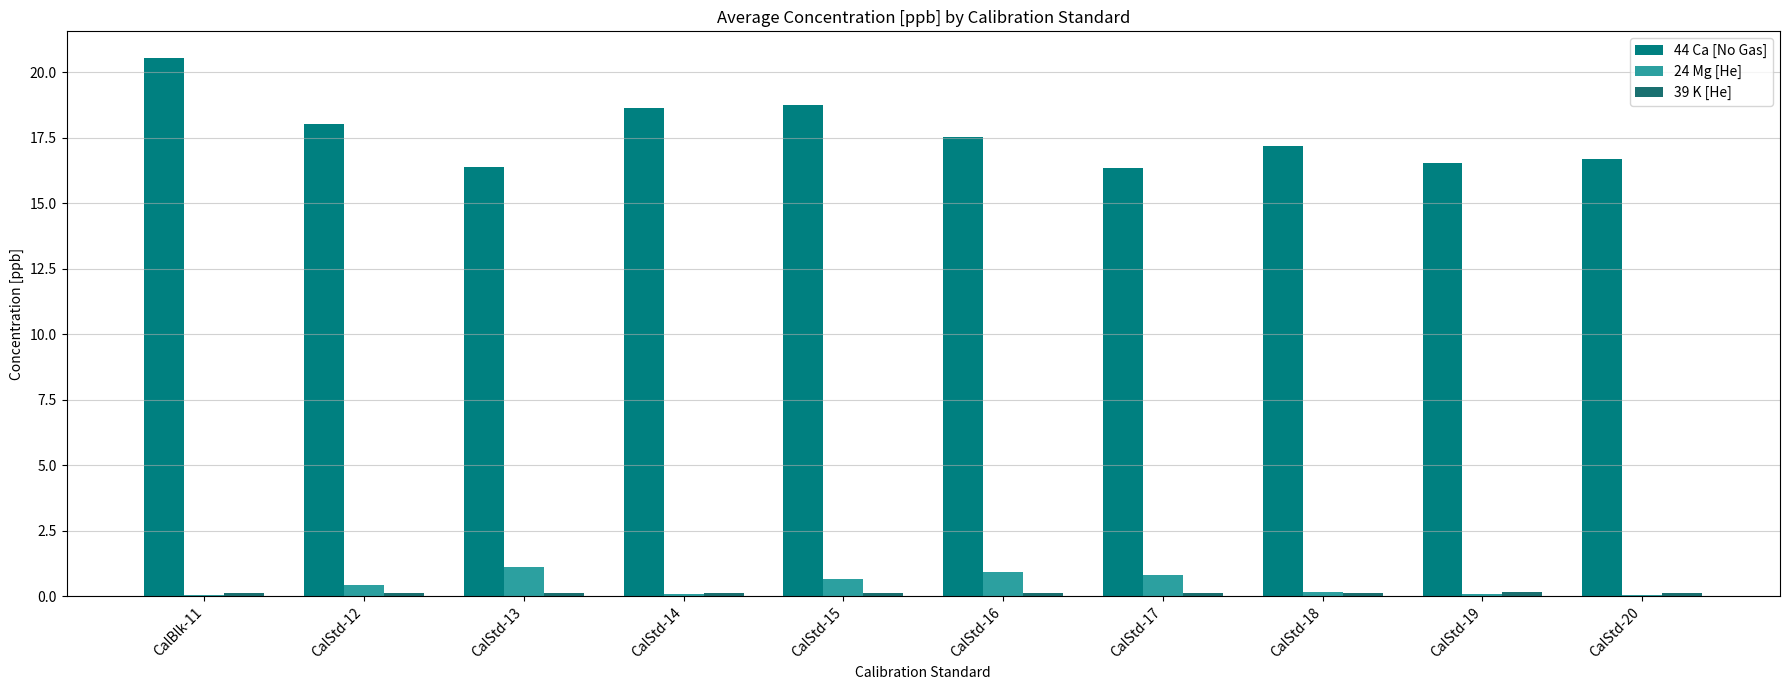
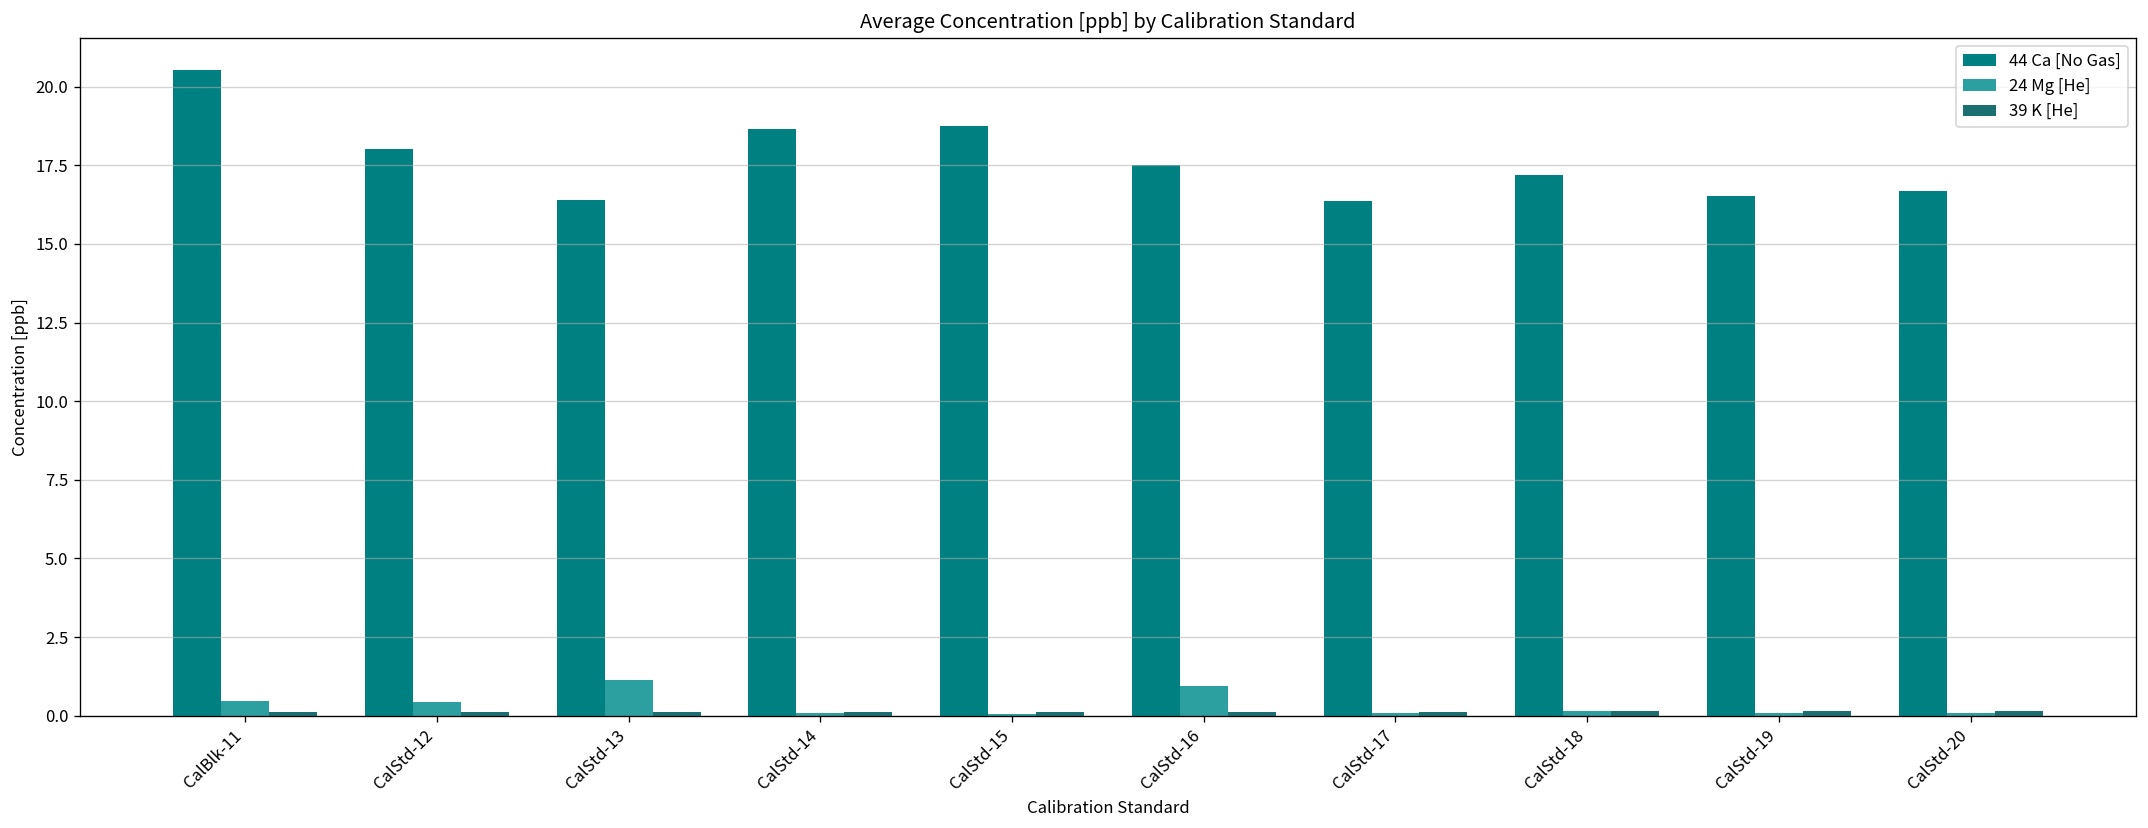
24 Mg [He], CalBlk-11: 0.1 -> 0.5
24 Mg [He], CalStd-15: 0.7 -> 0.0
24 Mg [He], CalStd-17: 0.8 -> 0.1
